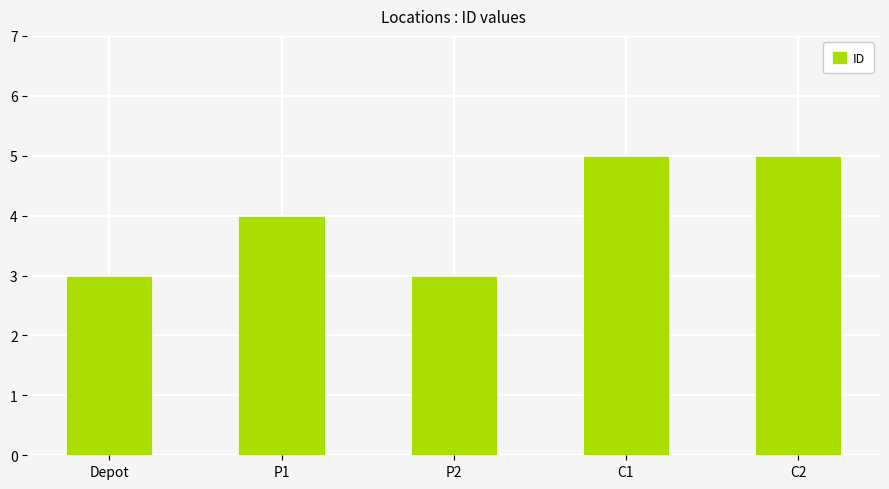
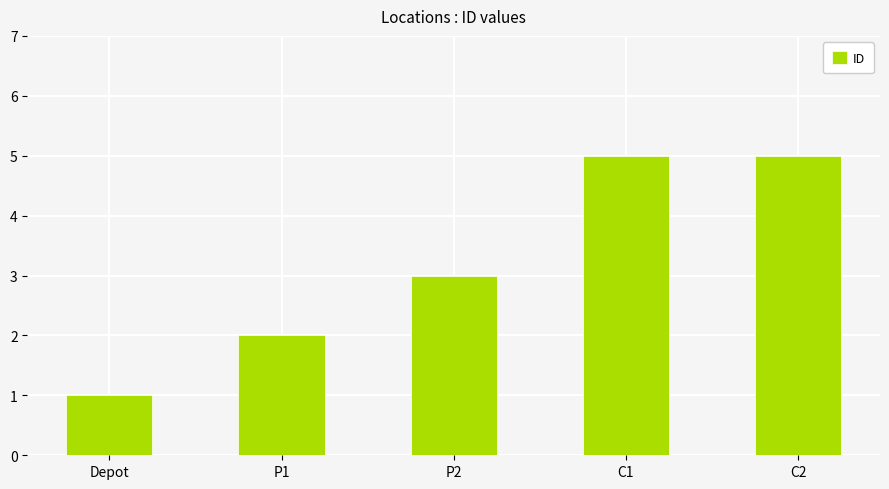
Depot: 3 -> 1
P1: 4 -> 2
